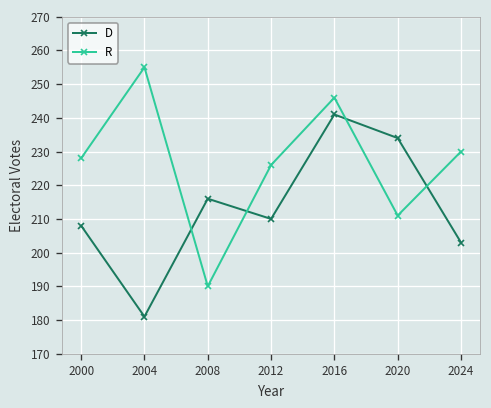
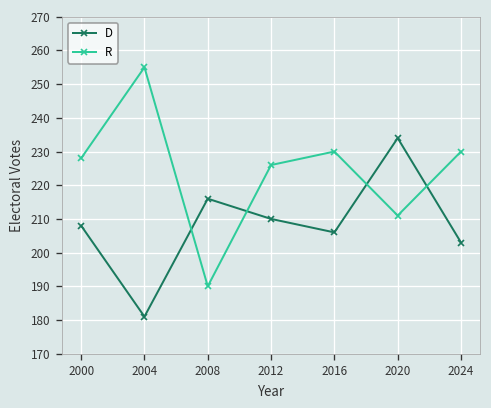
D, 2016: 241 -> 206
R, 2016: 246 -> 230
